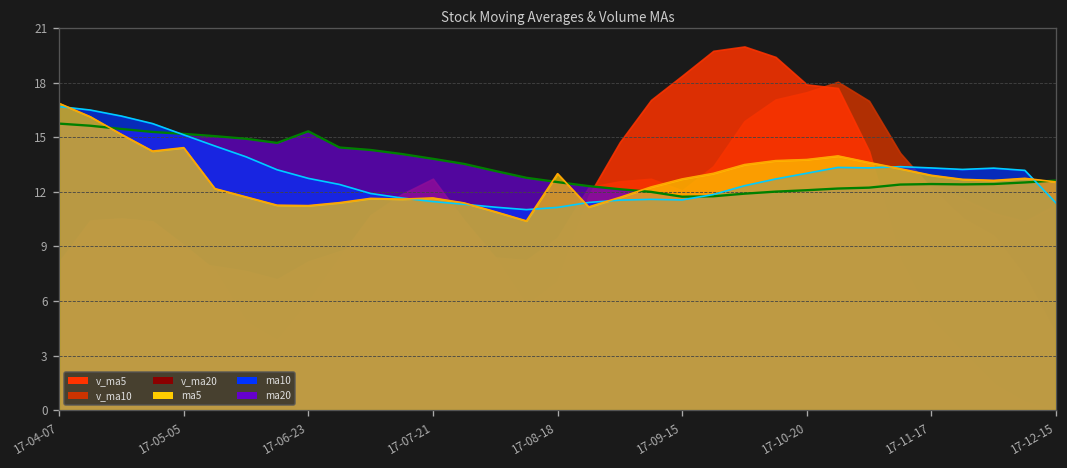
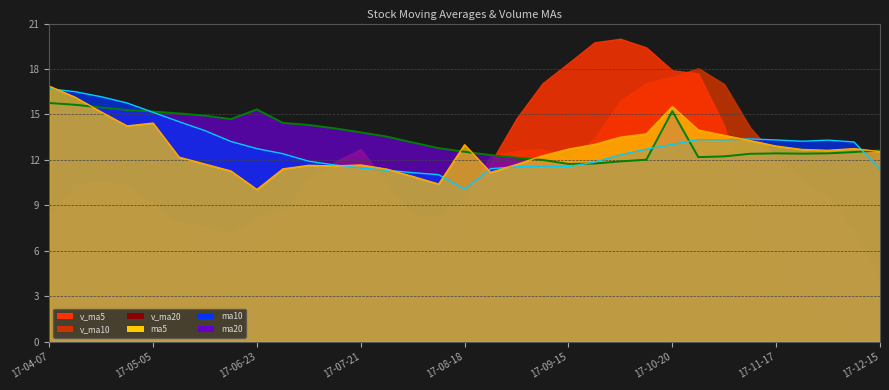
ma5, 17-06-23: 11.2 -> 10.0
ma10, 17-08-18: 11.1 -> 10.1
ma20, 17-10-20: 12.1 -> 15.2
ma5, 17-10-20: 13.8 -> 15.5
